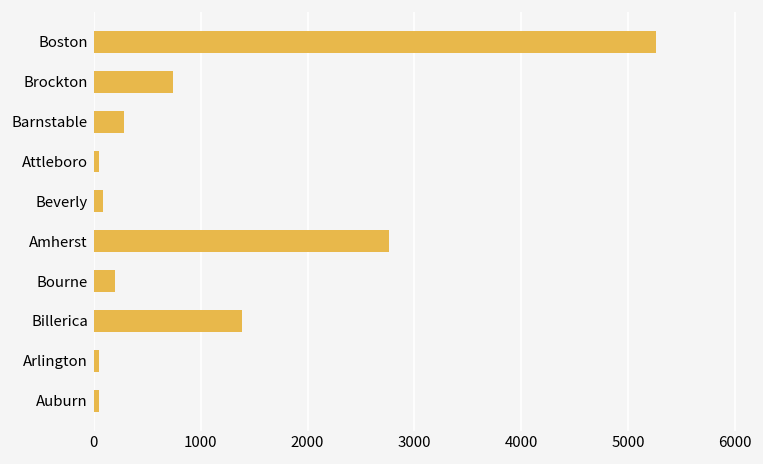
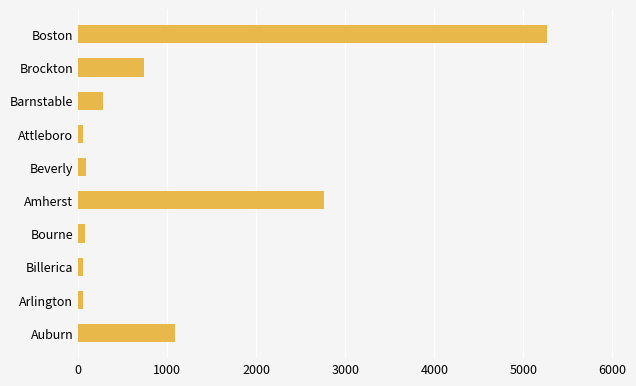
Bourne: 200 -> 100
Billerica: 1400 -> 100
Auburn: 0 -> 1100
